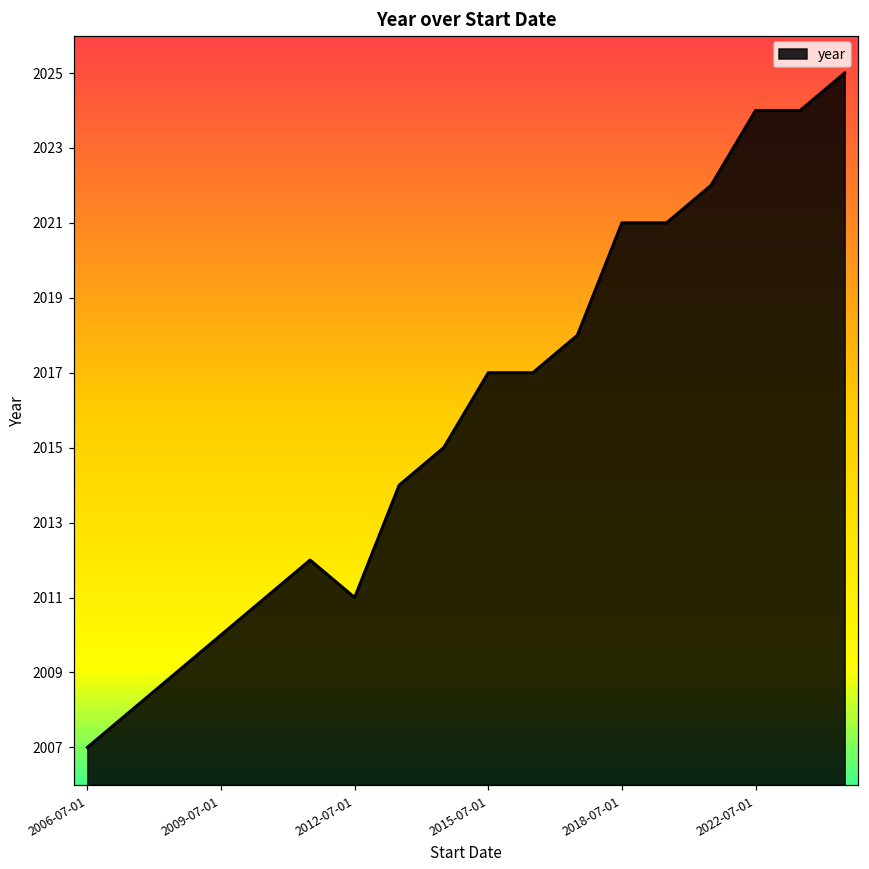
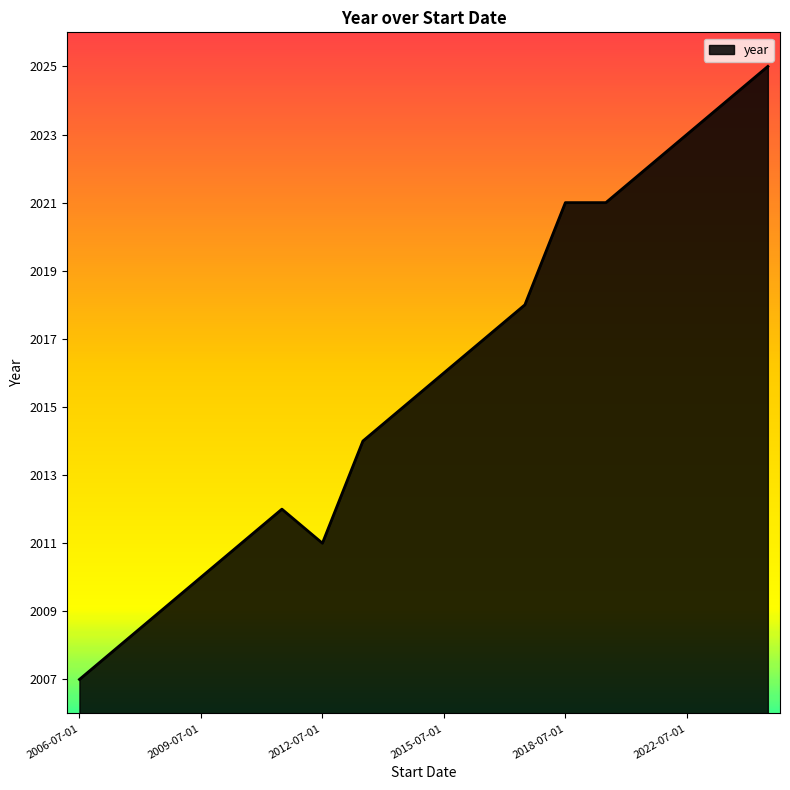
2015-07-01: 2017 -> 2016
2022-07-01: 2024 -> 2023
